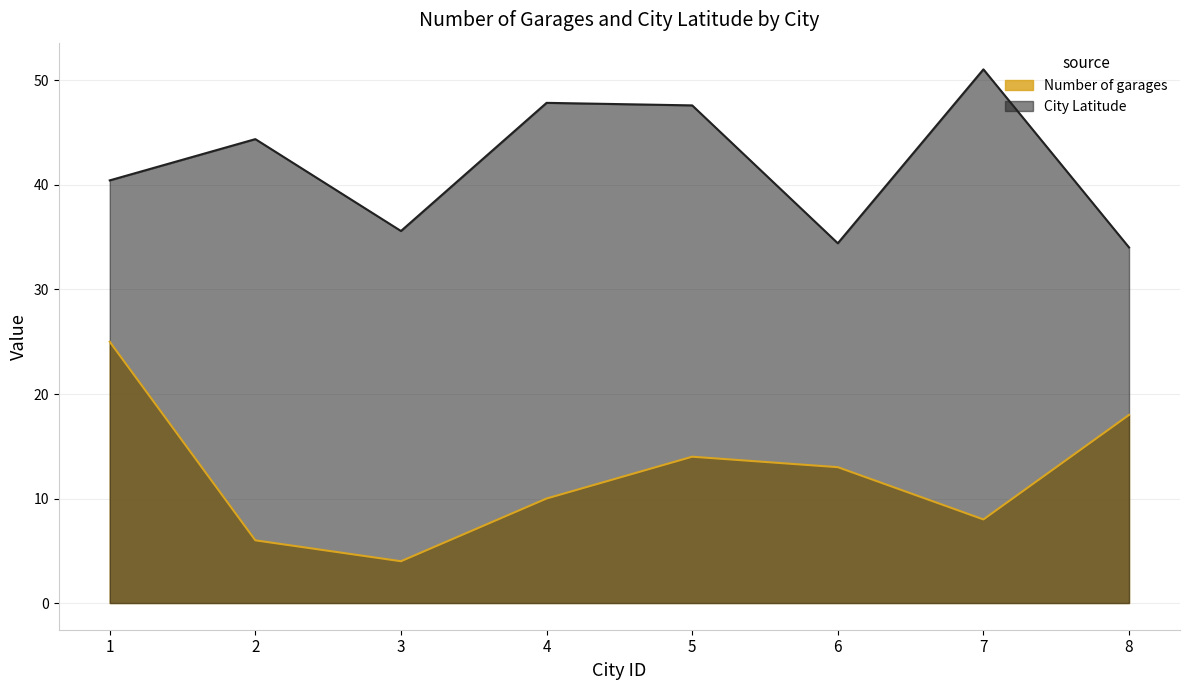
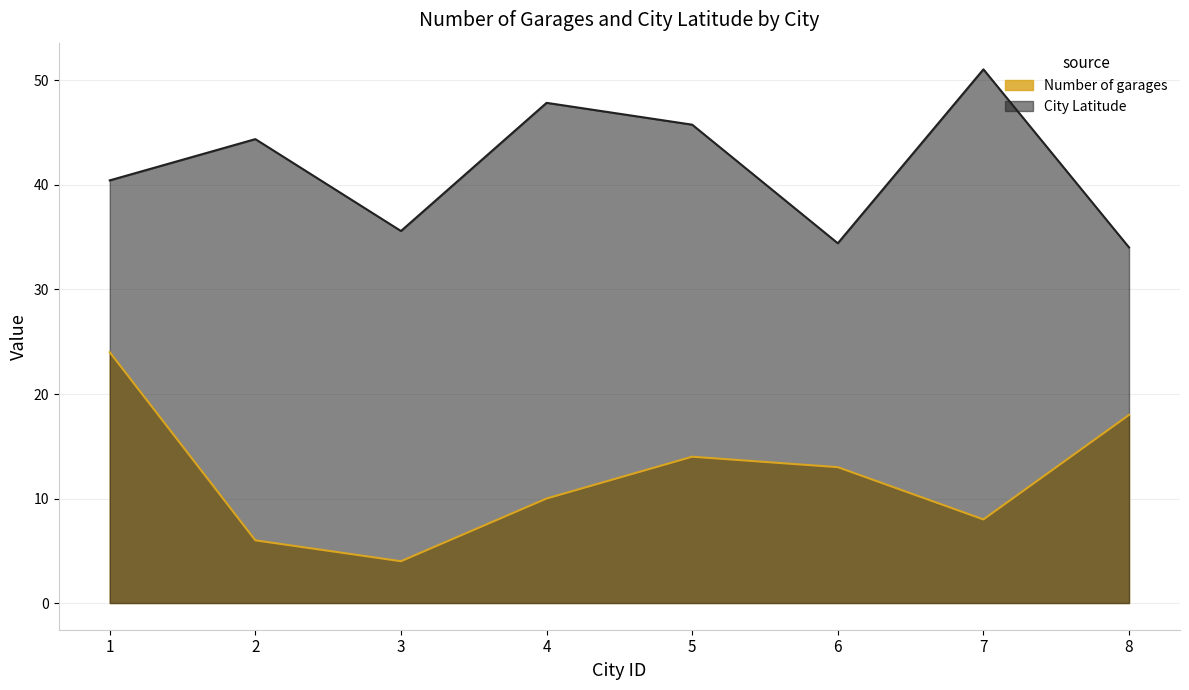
Number of garages, 1: 25 -> 24
City Latitude, 5: 47.6 -> 45.8
